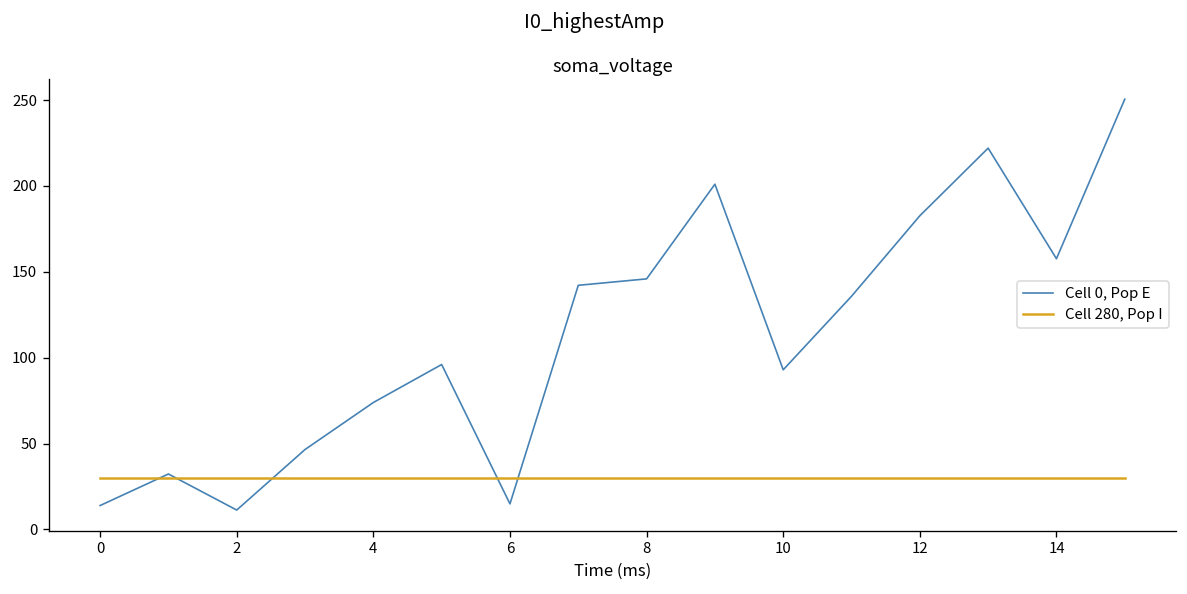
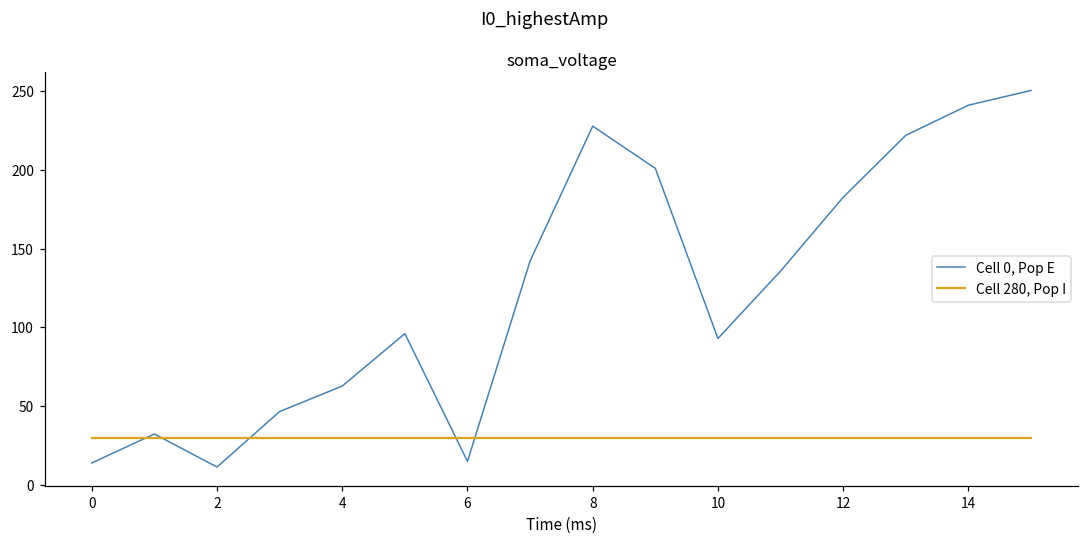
Cell 0, Pop E, 4: 74 -> 63
Cell 0, Pop E, 8: 146 -> 228
Cell 0, Pop E, 14: 158 -> 241
